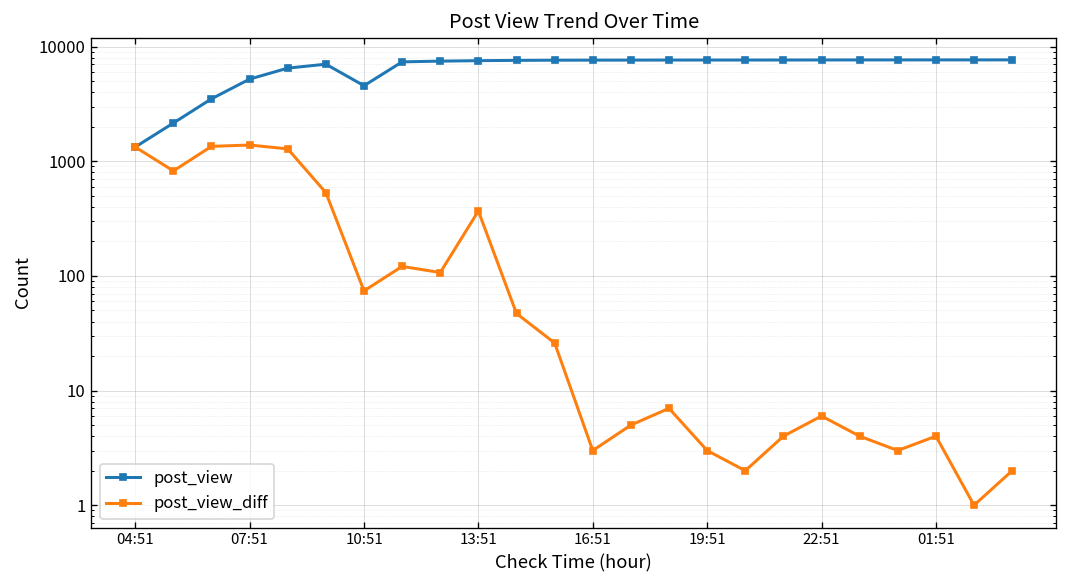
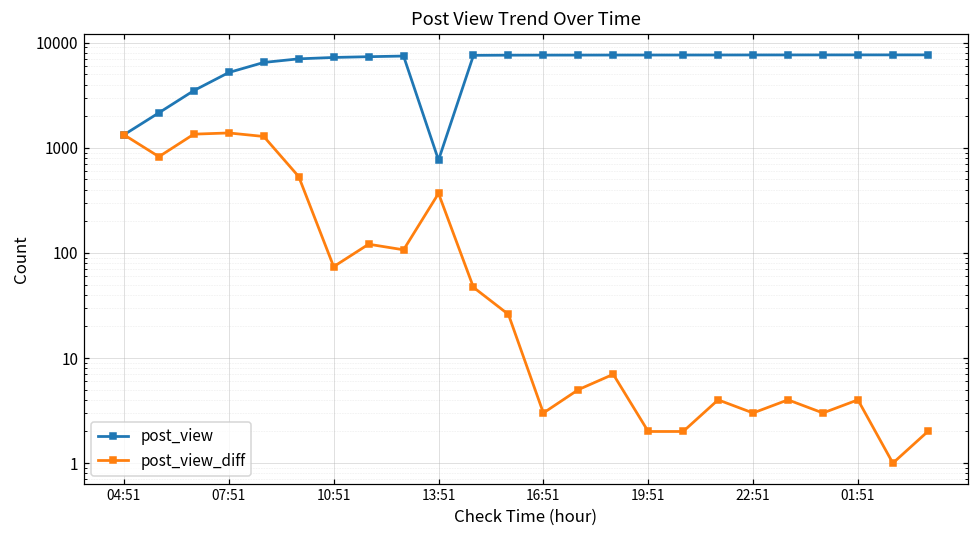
post_view, 10:51: 5000 -> 7000
post_view, 13:51: 8000 -> 800
post_view_diff, 19:51: 3 -> 2
post_view_diff, 22:51: 6 -> 3
